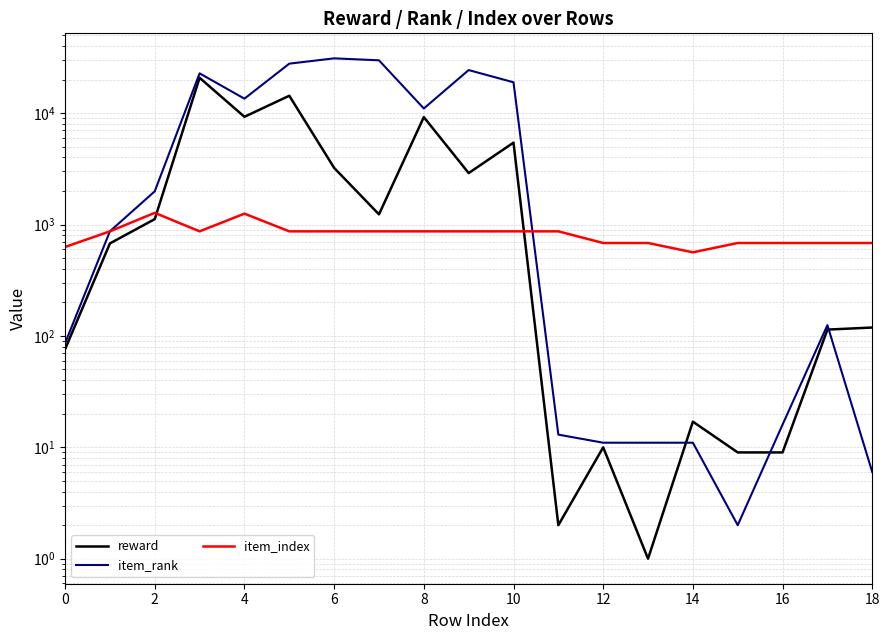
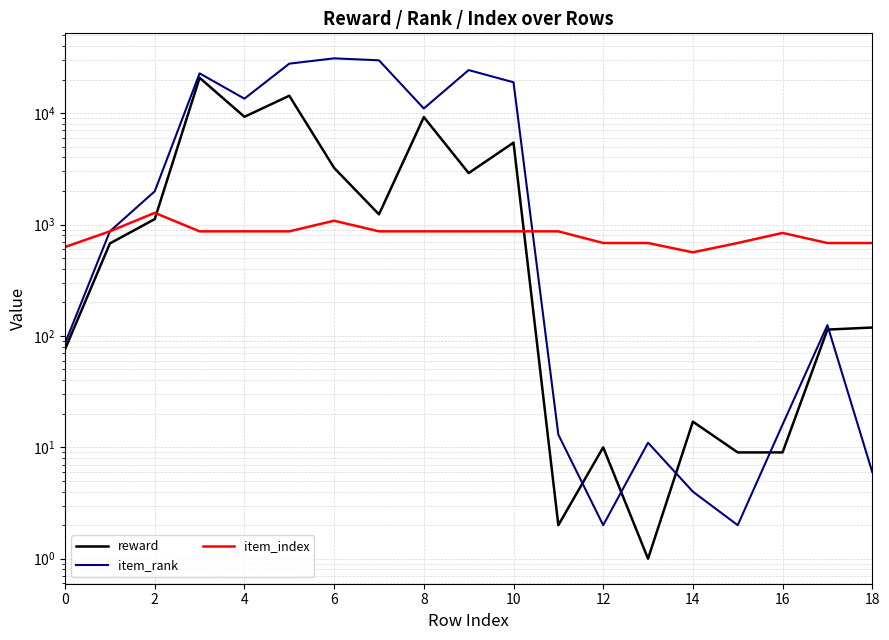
item_index, 4: 1300 -> 900
item_index, 6: 900 -> 1100
item_rank, 12: 11 -> 2
item_rank, 14: 11 -> 4
item_index, 16: 700 -> 800
